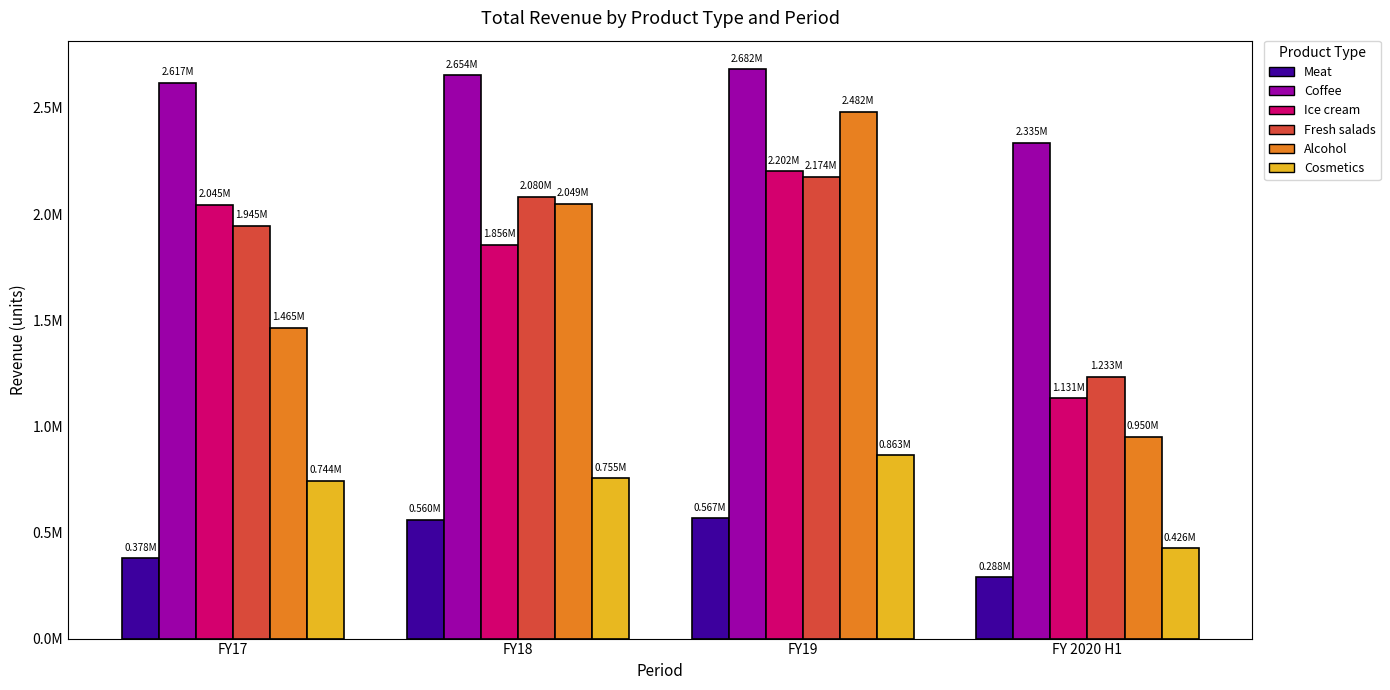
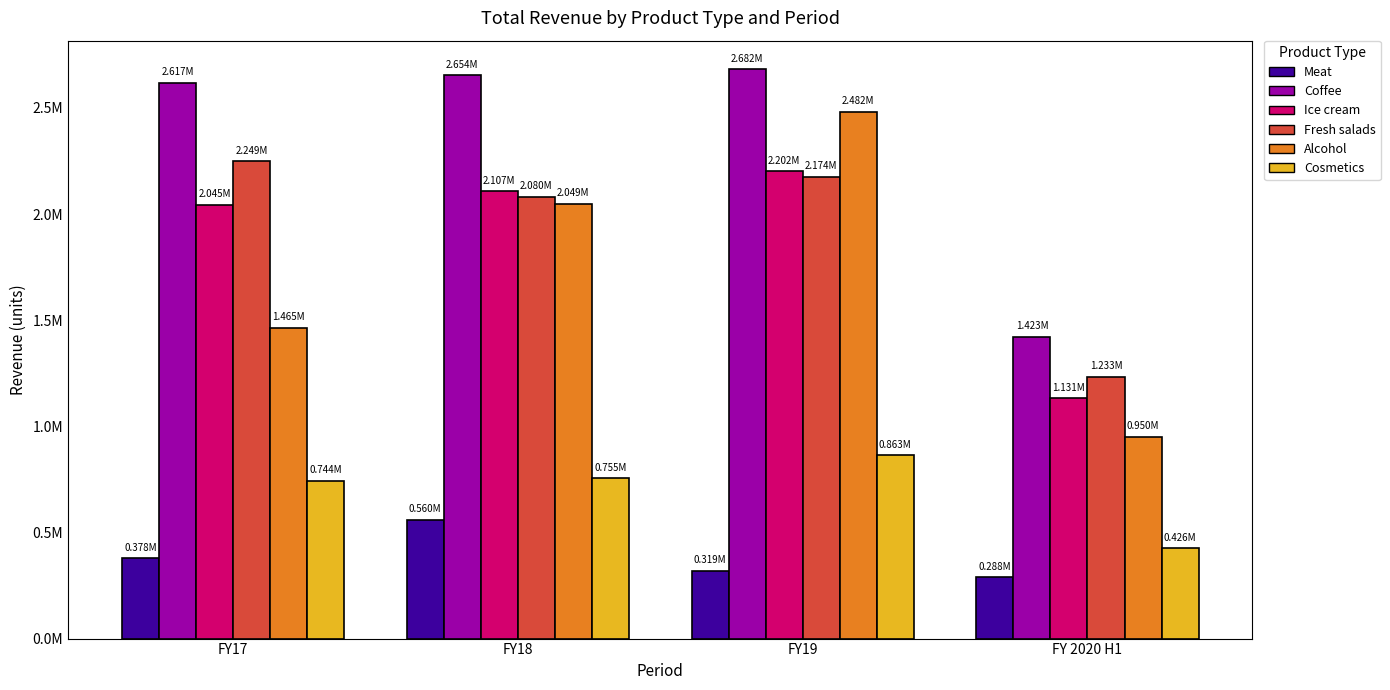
Fresh salads, FY17: 1.945M -> 2.249M
Ice cream, FY18: 1.856M -> 2.107M
Meat, FY19: 0.567M -> 0.319M
Coffee, FY 2020 H1: 2.335M -> 1.423M
